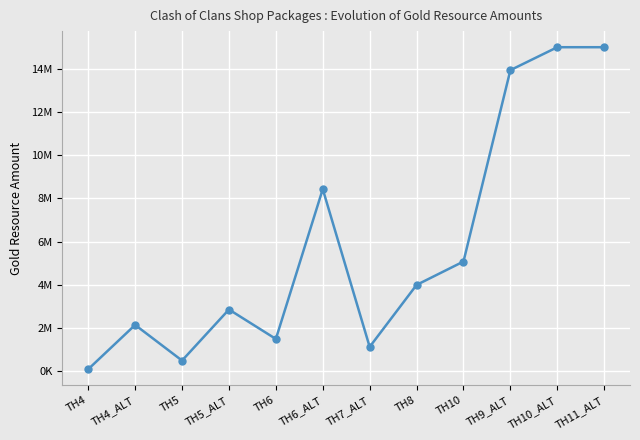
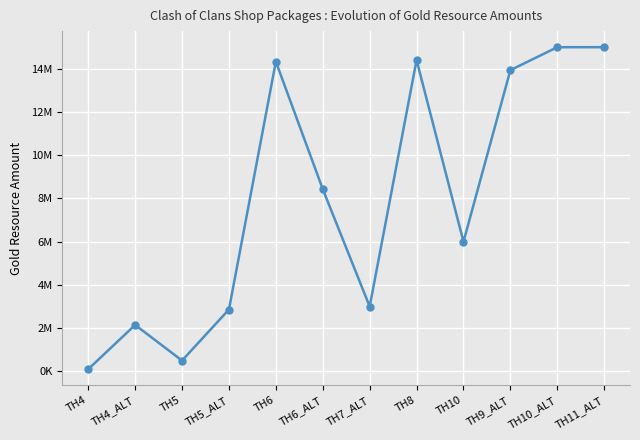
TH6: 1500000 -> 14300000
TH7_ALT: 1100000 -> 3000000
TH8: 4000000 -> 14400000
TH10: 5100000 -> 6000000
